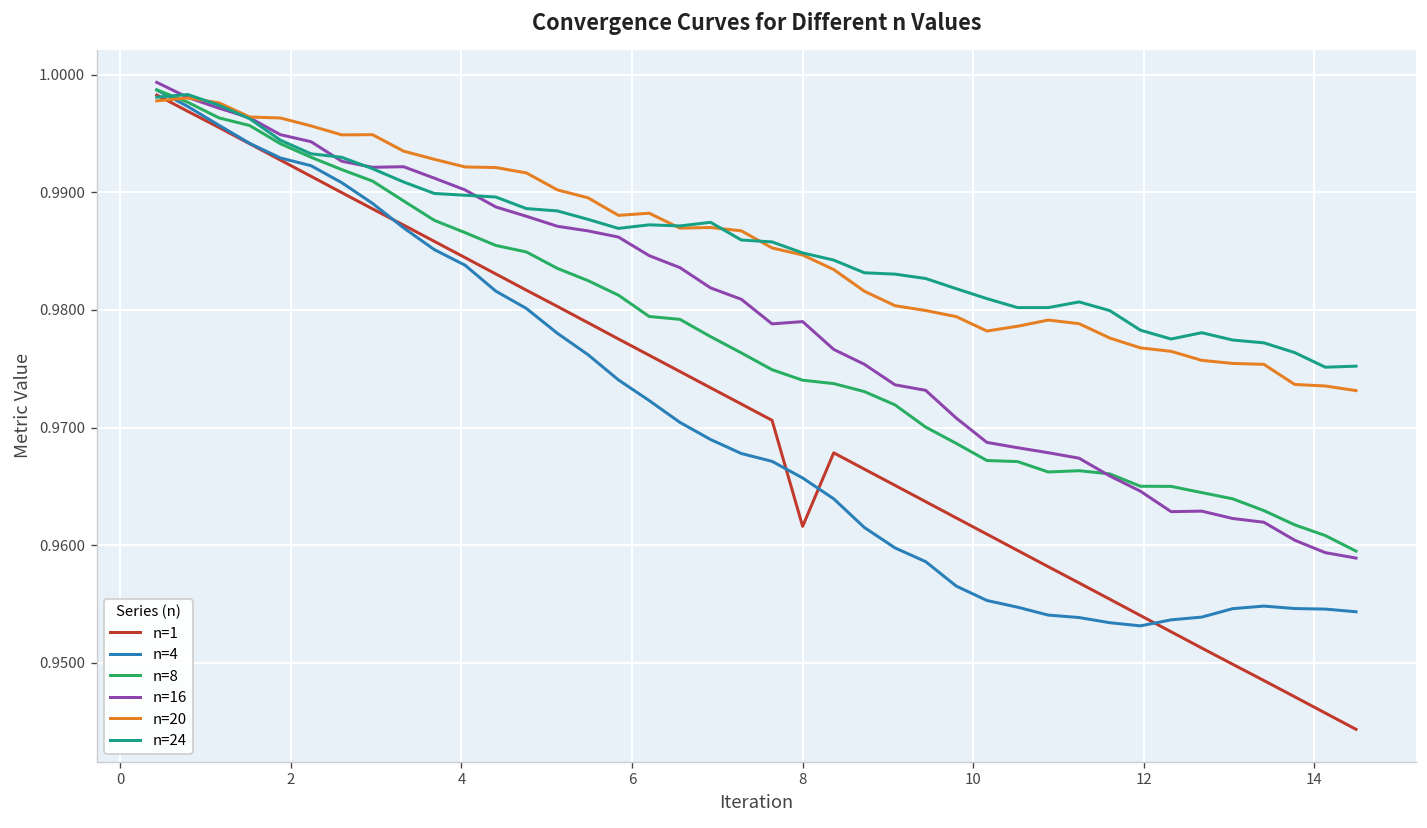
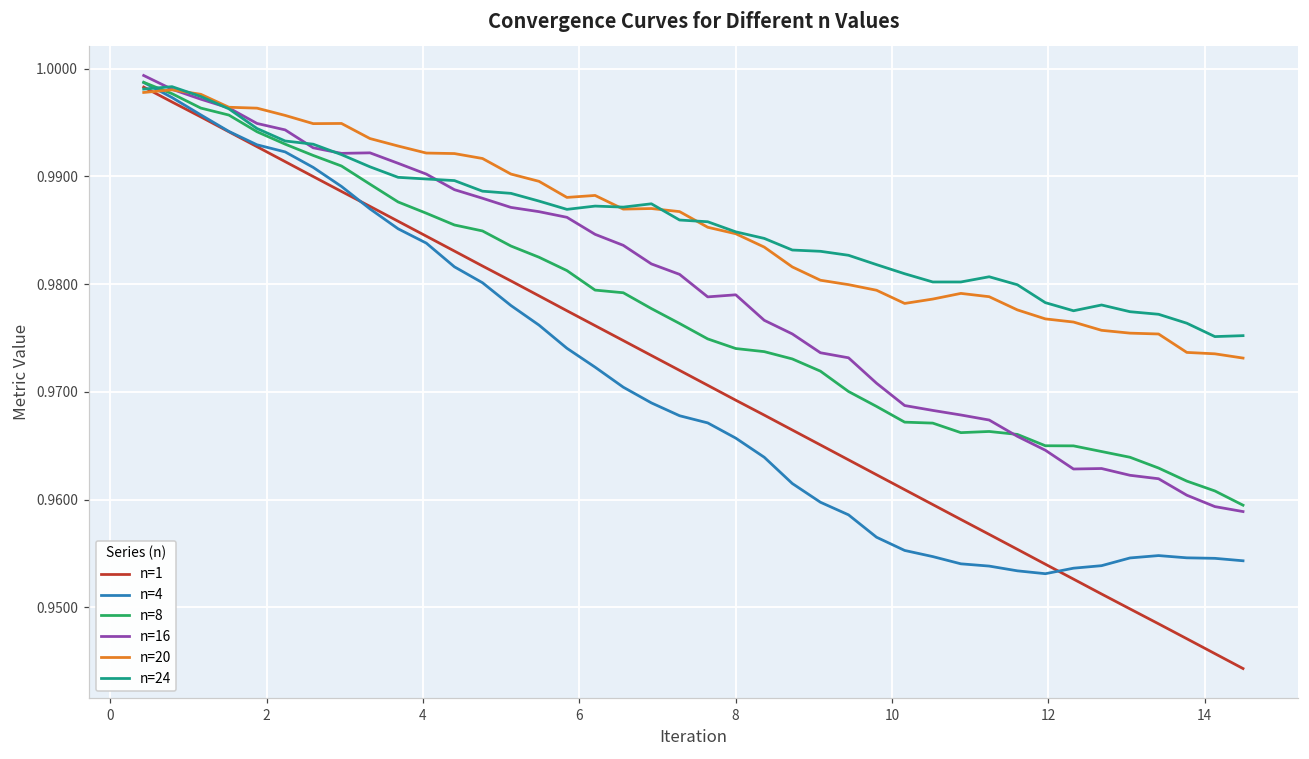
n=1, 8: 0.962 -> 0.969
